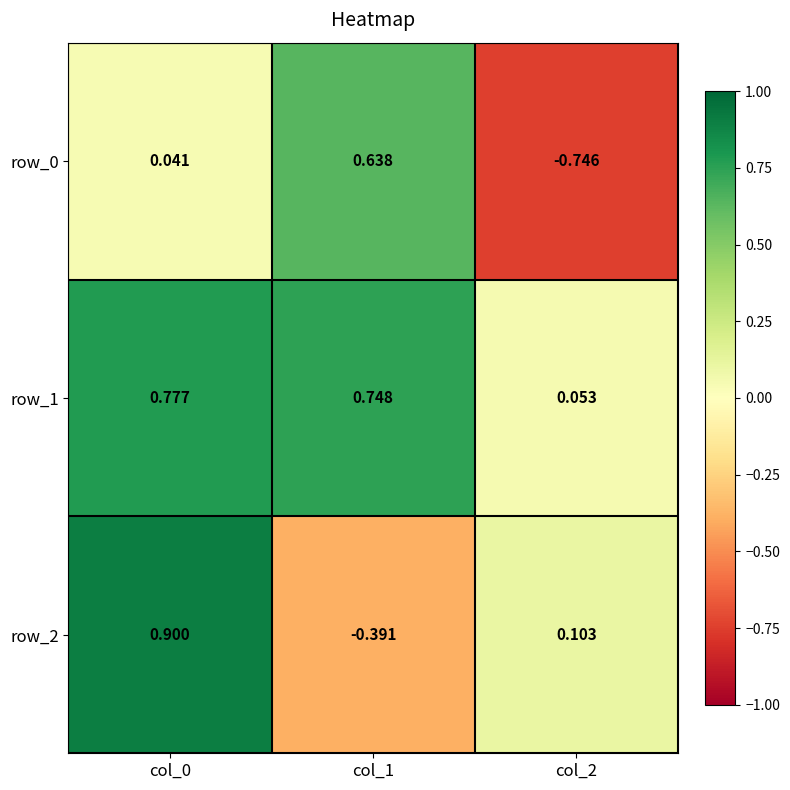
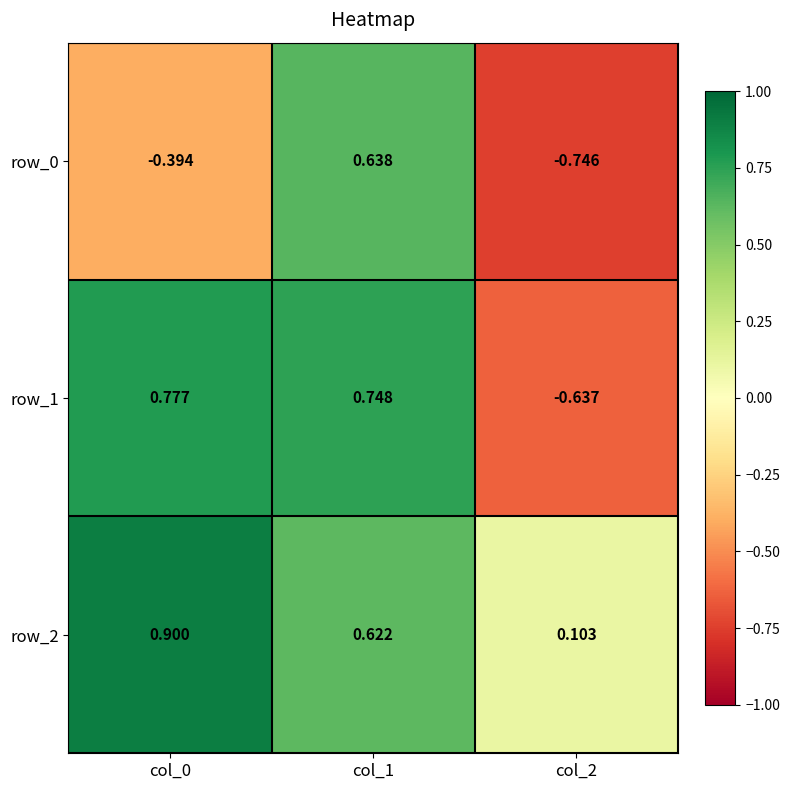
row_0, col_0: 0.041 -> -0.394
row_1, col_2: 0.053 -> -0.637
row_2, col_1: -0.391 -> 0.622
